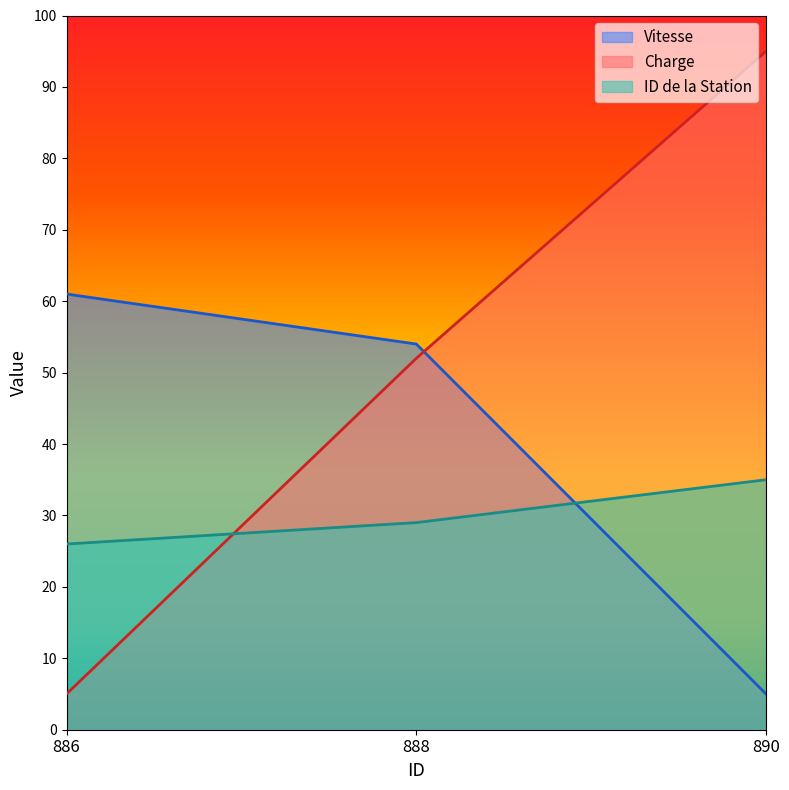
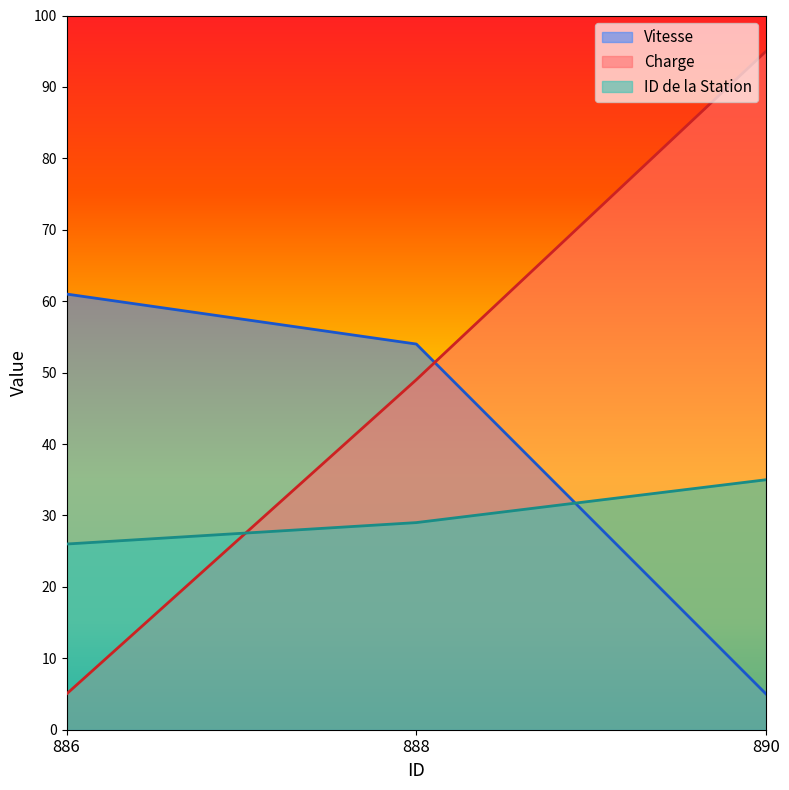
Charge, 888: 52 -> 49
